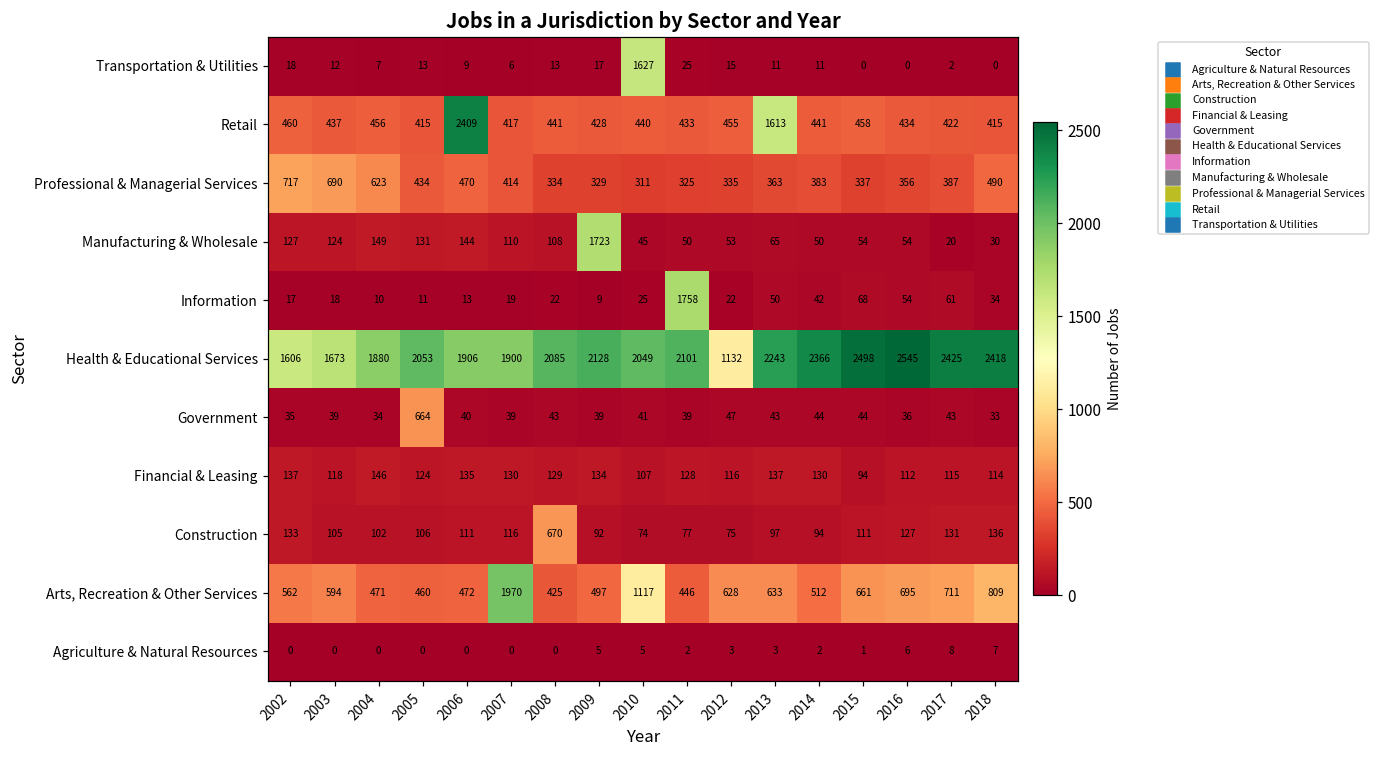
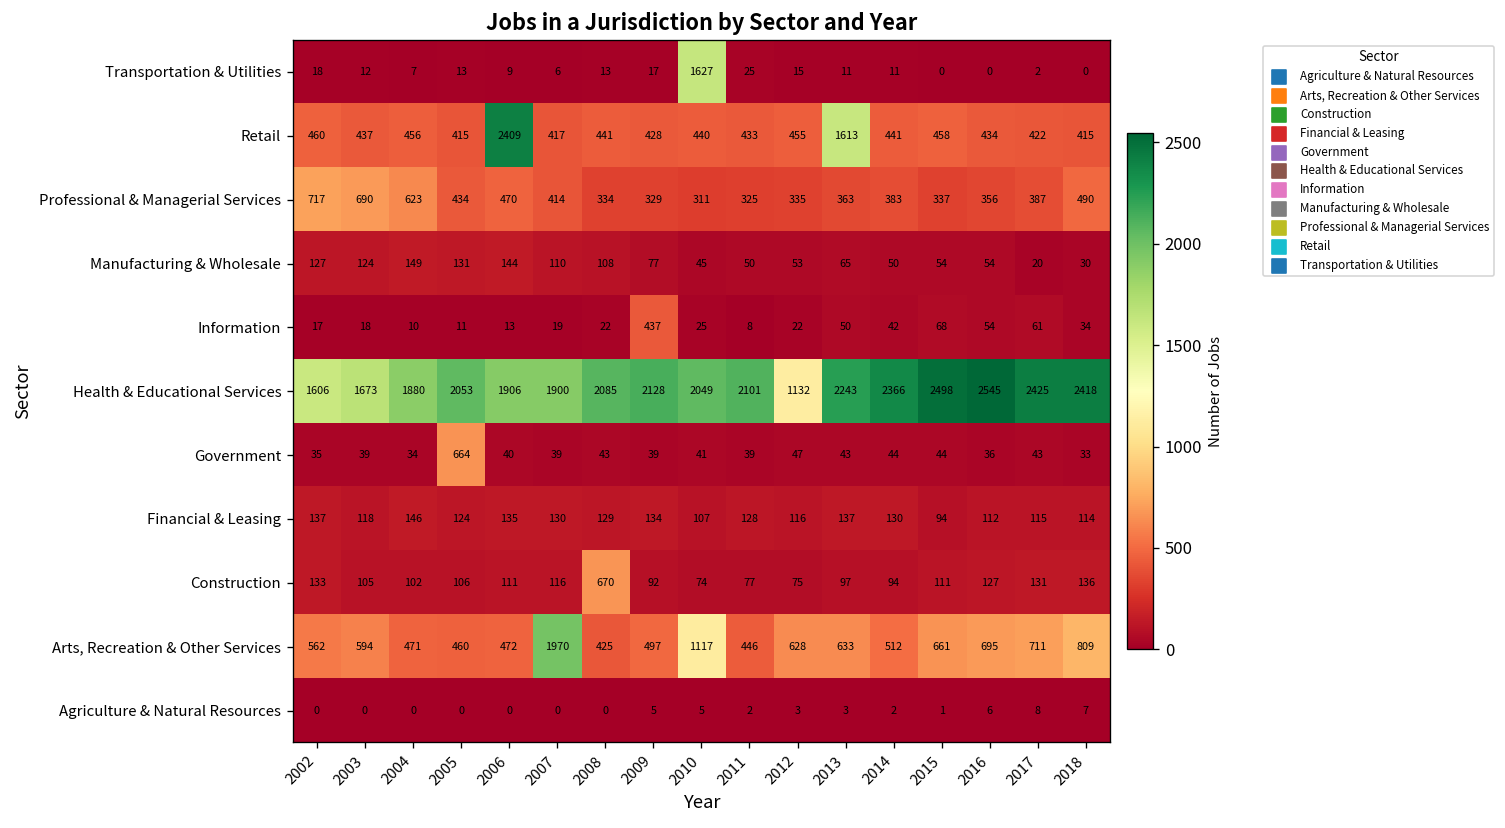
Manufacturing & Wholesale, 2009: 1723 -> 77
Information, 2009: 9 -> 437
Information, 2011: 1758 -> 8
